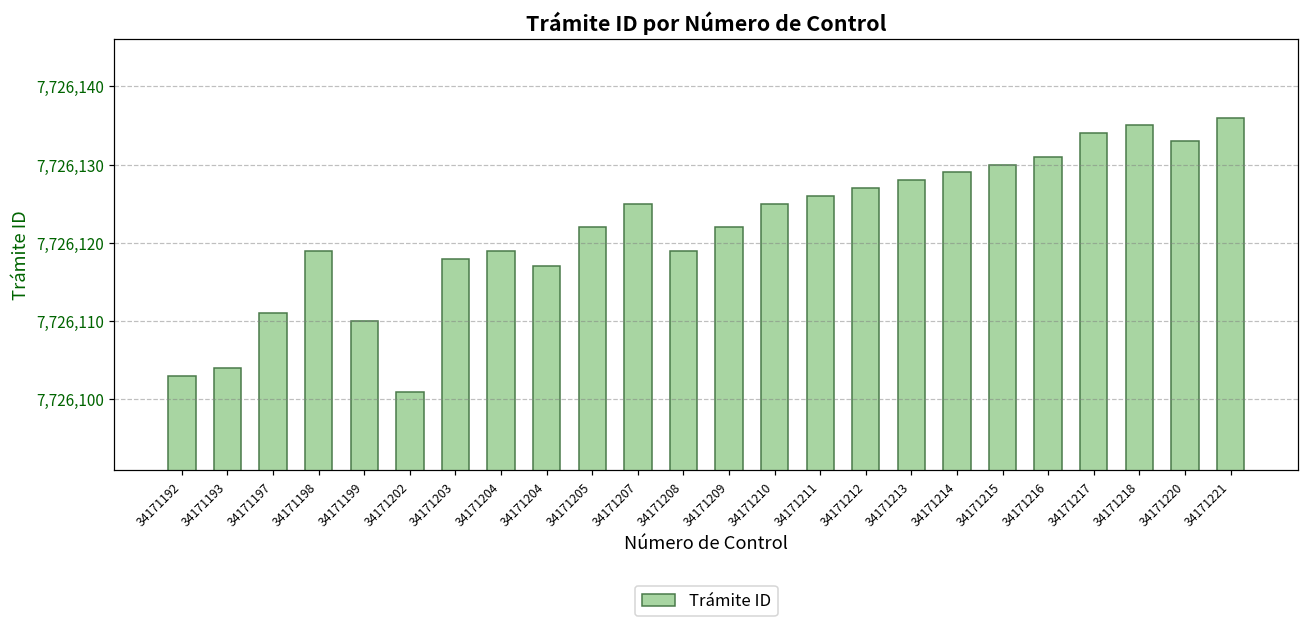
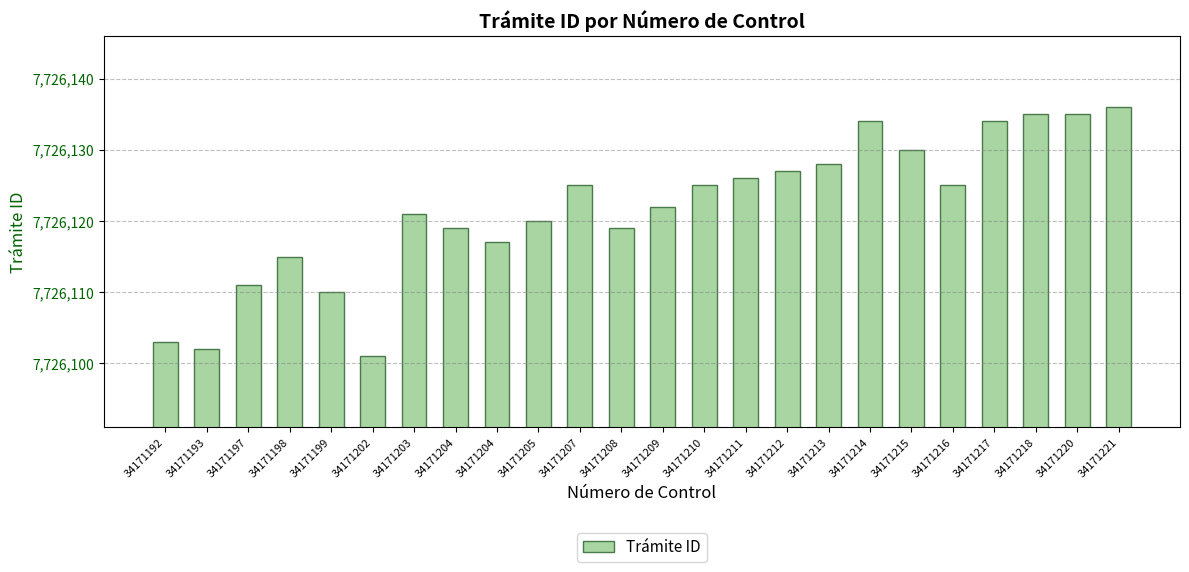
34171193: 7,726,104 -> 7,726,102
34171198: 7,726,119 -> 7,726,115
34171203: 7,726,118 -> 7,726,121
34171205: 7,726,122 -> 7,726,120
34171214: 7,726,129 -> 7,726,134
34171216: 7,726,131 -> 7,726,125
34171220: 7,726,133 -> 7,726,135
